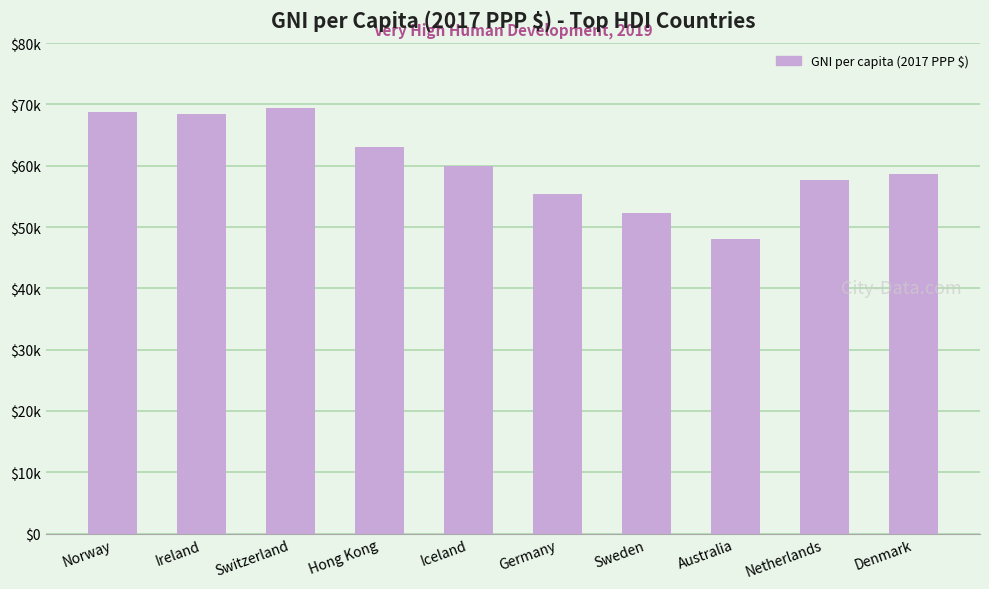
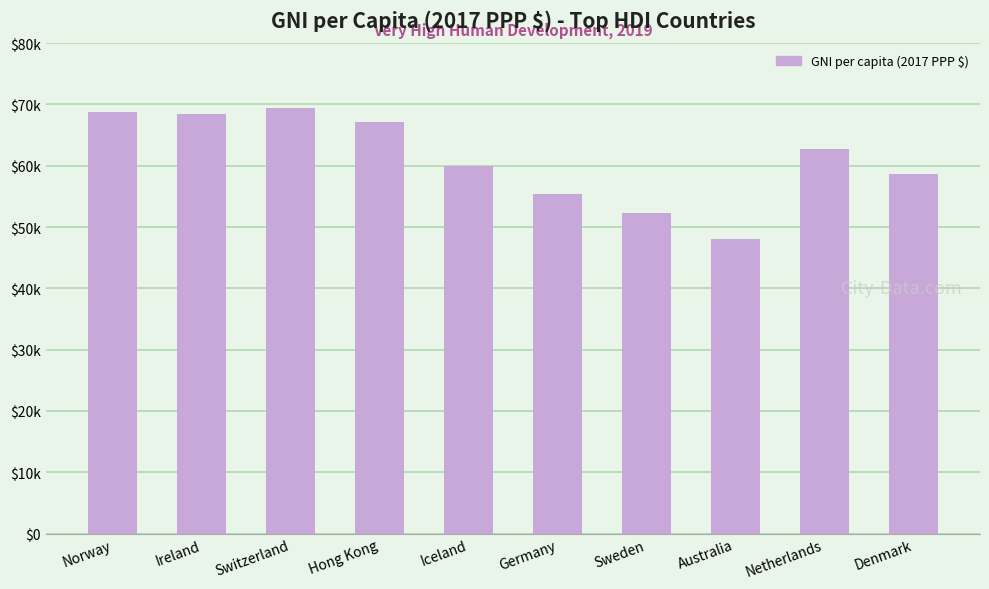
Hong Kong: $63000 -> $67000
Netherlands: $58000 -> $63000
